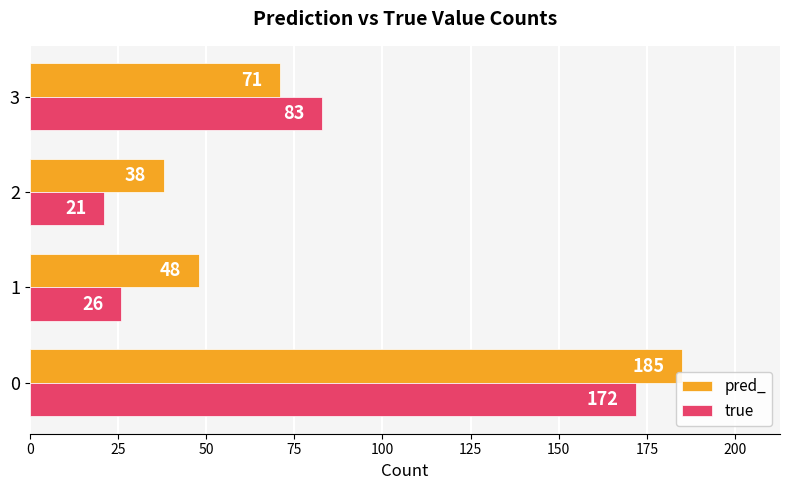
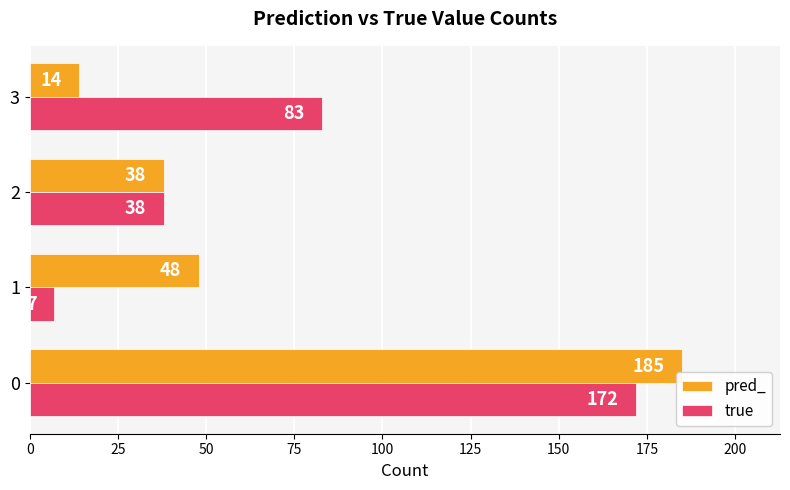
pred_, 3: 71 -> 14
true, 2: 21 -> 38
true, 1: 26 -> 7
